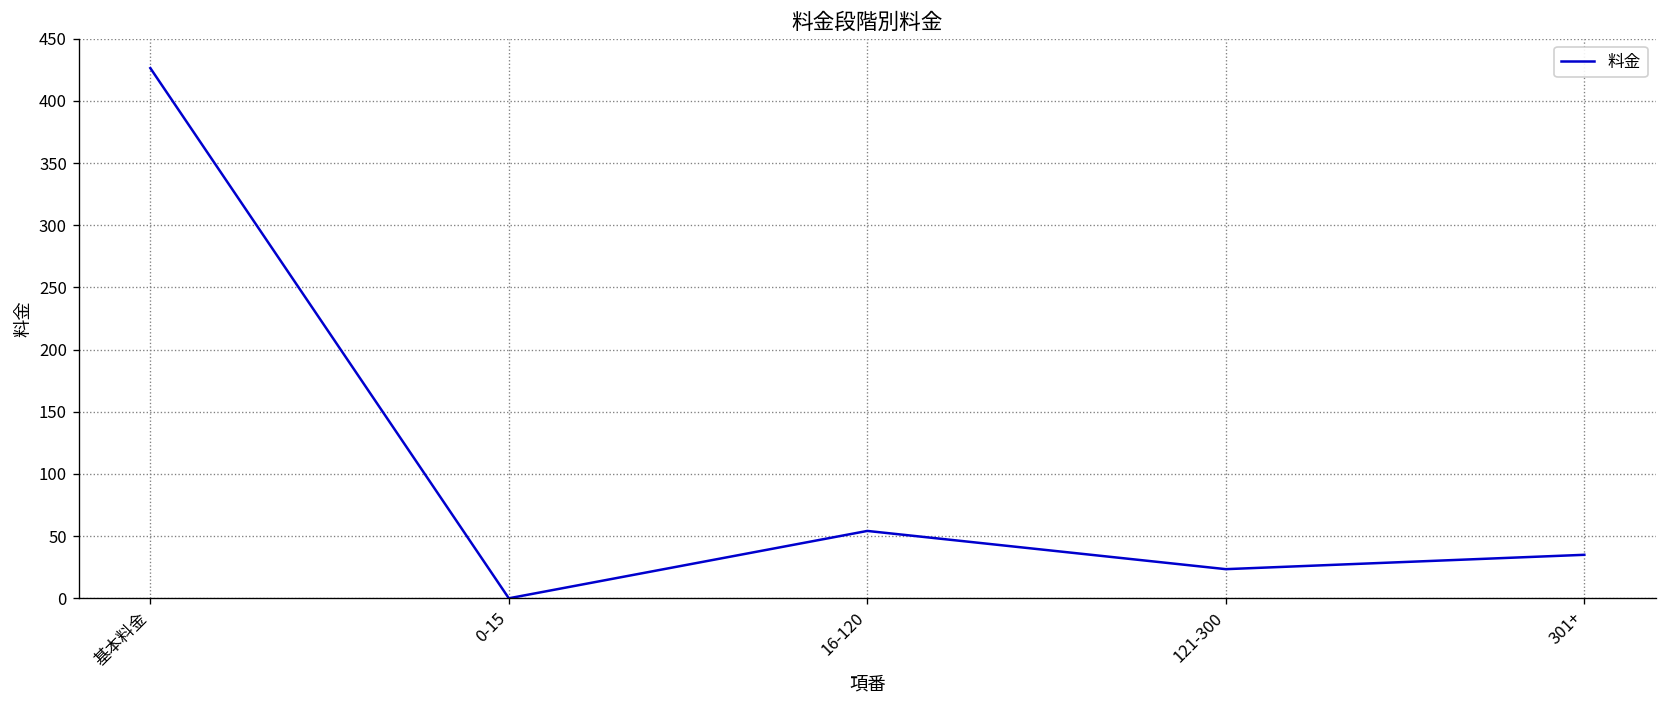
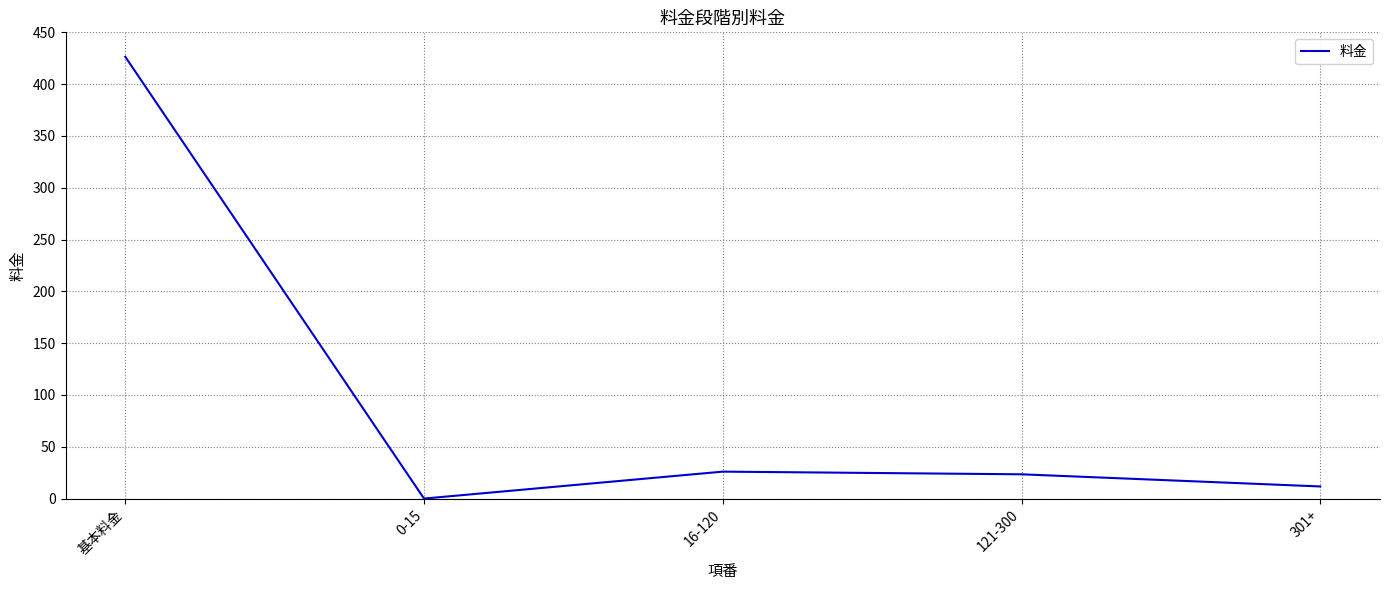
16-120: 54 -> 26
301+: 35 -> 12
